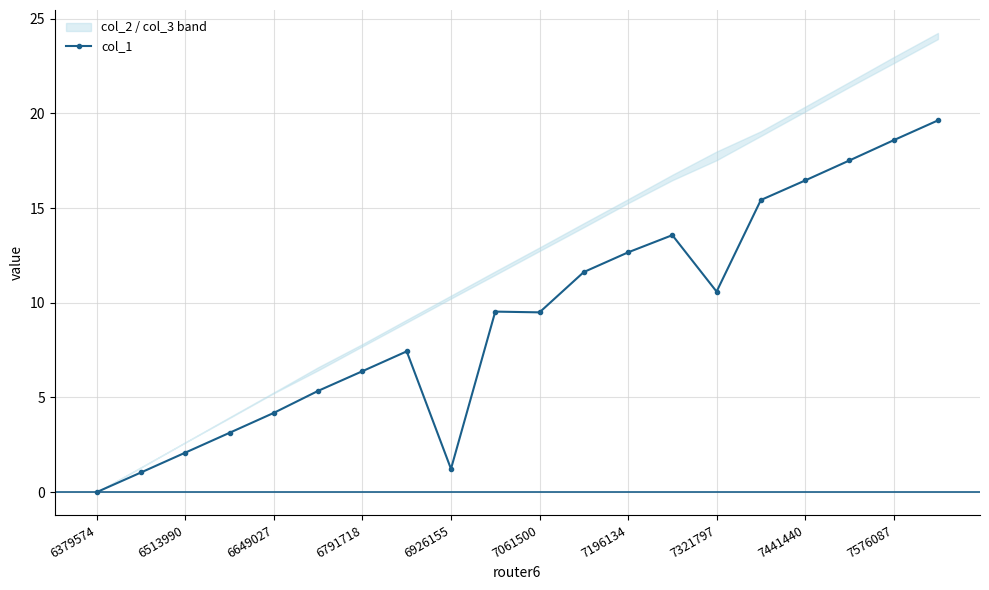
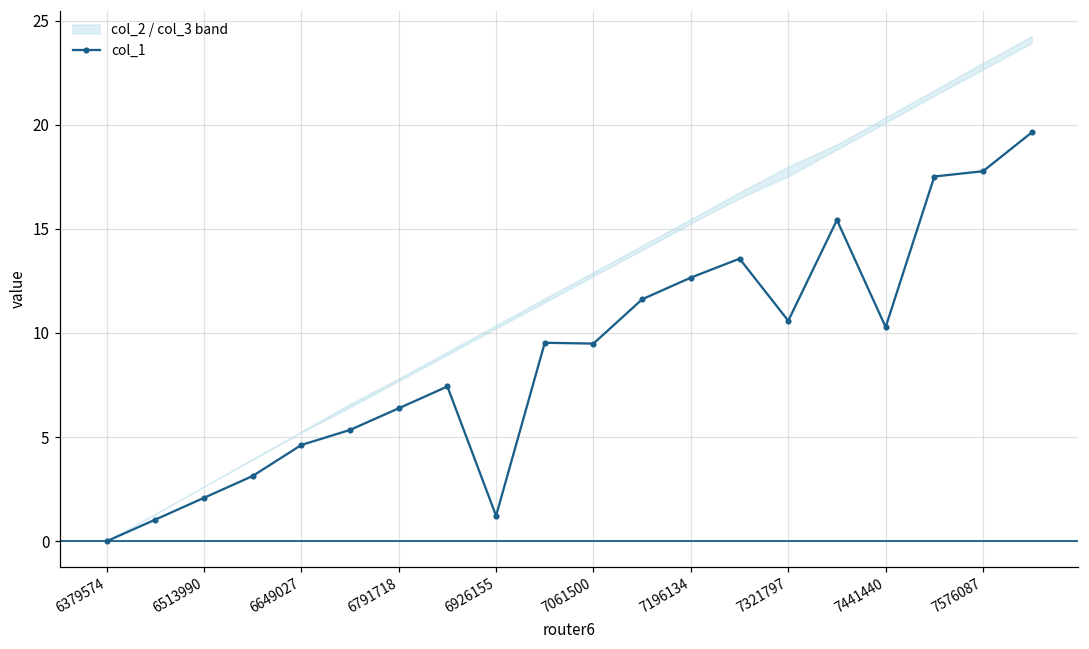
col_1, 6649027: 4.2 -> 4.6
col_1, 7441440: 16.5 -> 10.3
col_1, 7576087: 18.6 -> 17.8
